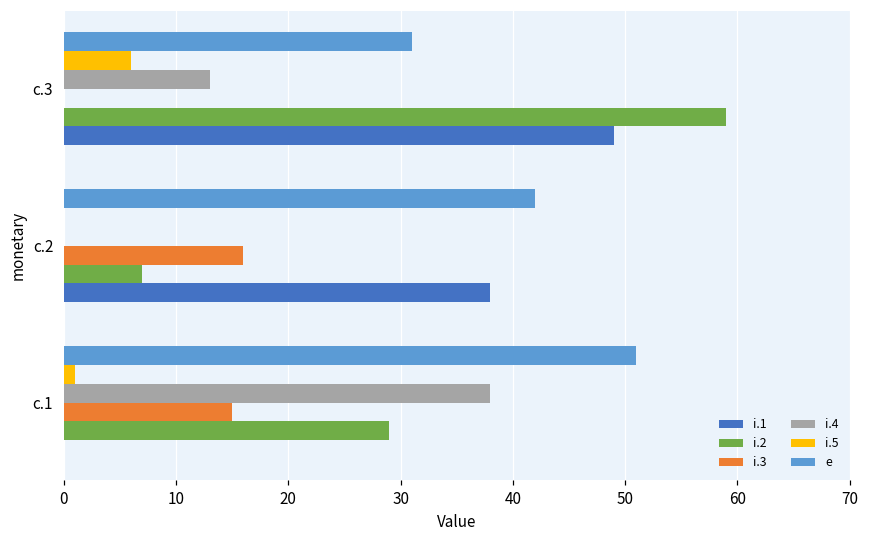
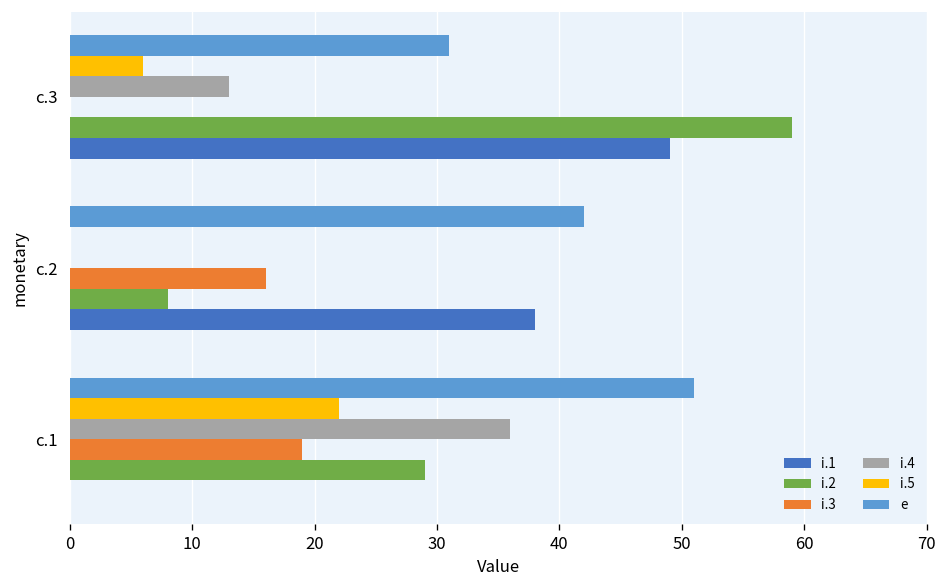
i.2, c.2: 7 -> 8
i.5, c.1: 1 -> 22
i.4, c.1: 38 -> 36
i.3, c.1: 15 -> 19
